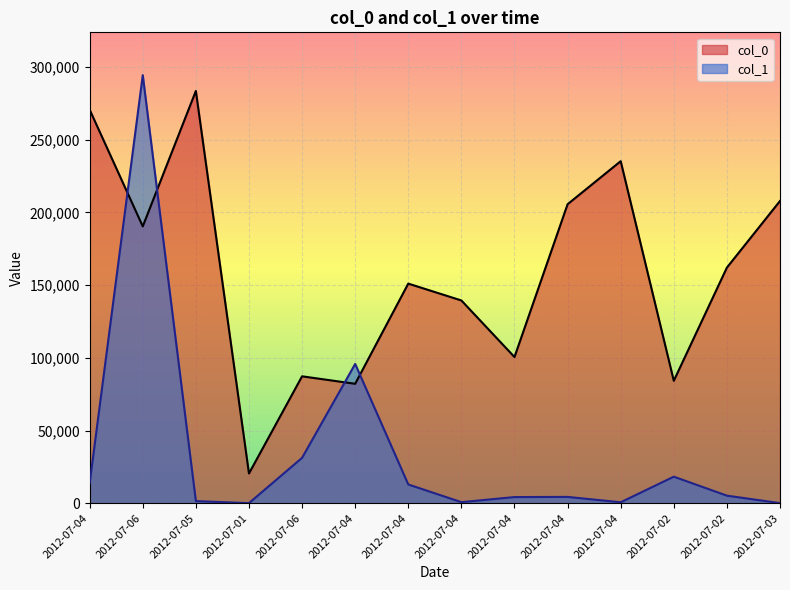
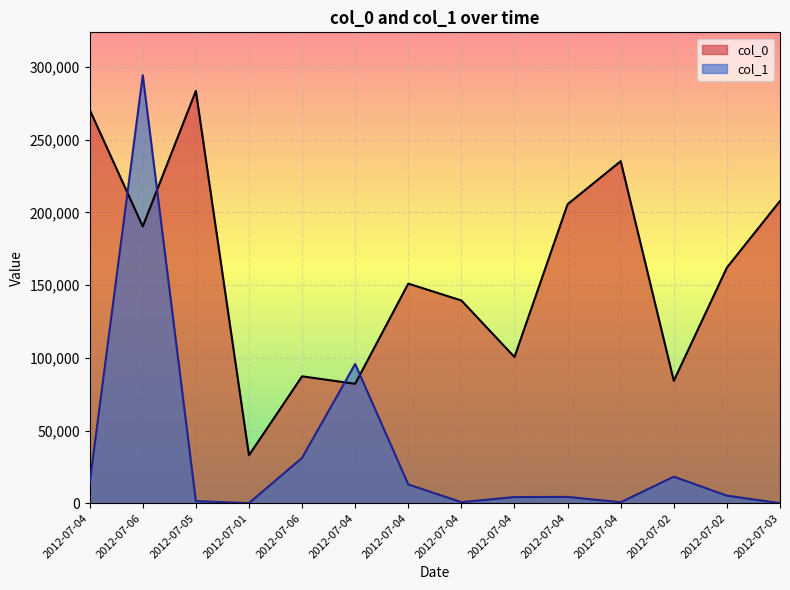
col_0, 2012-07-01: 20,000 -> 33,000
